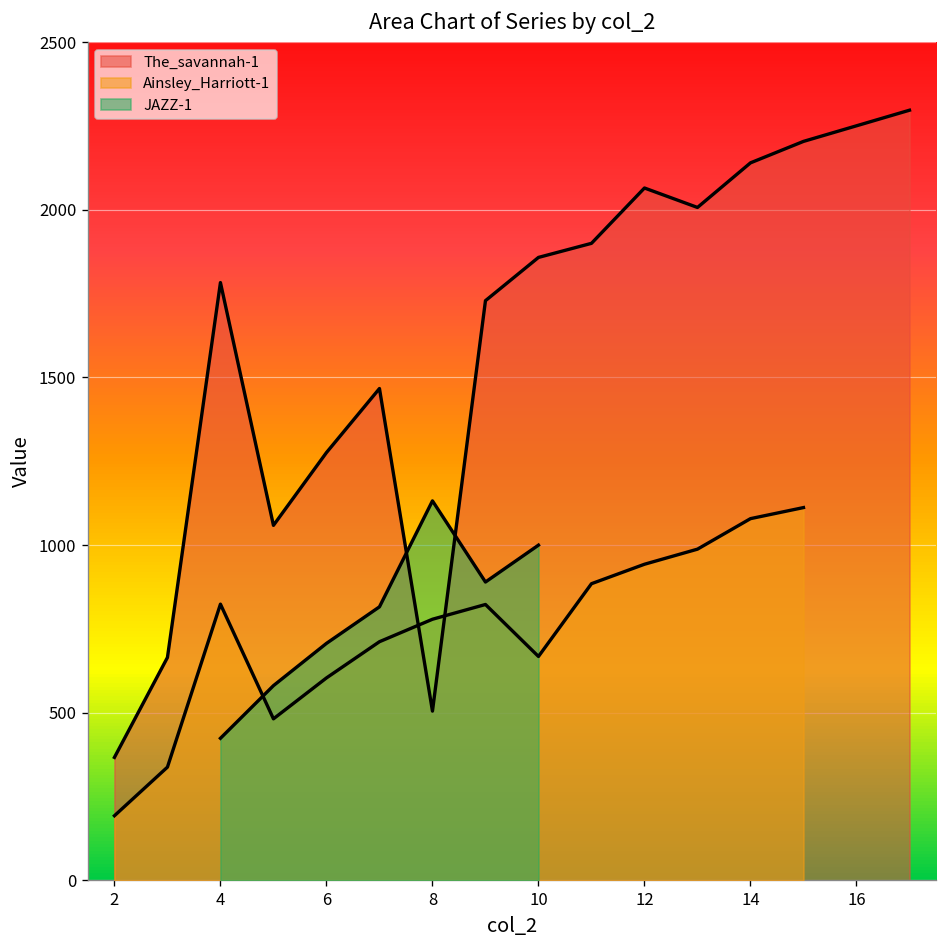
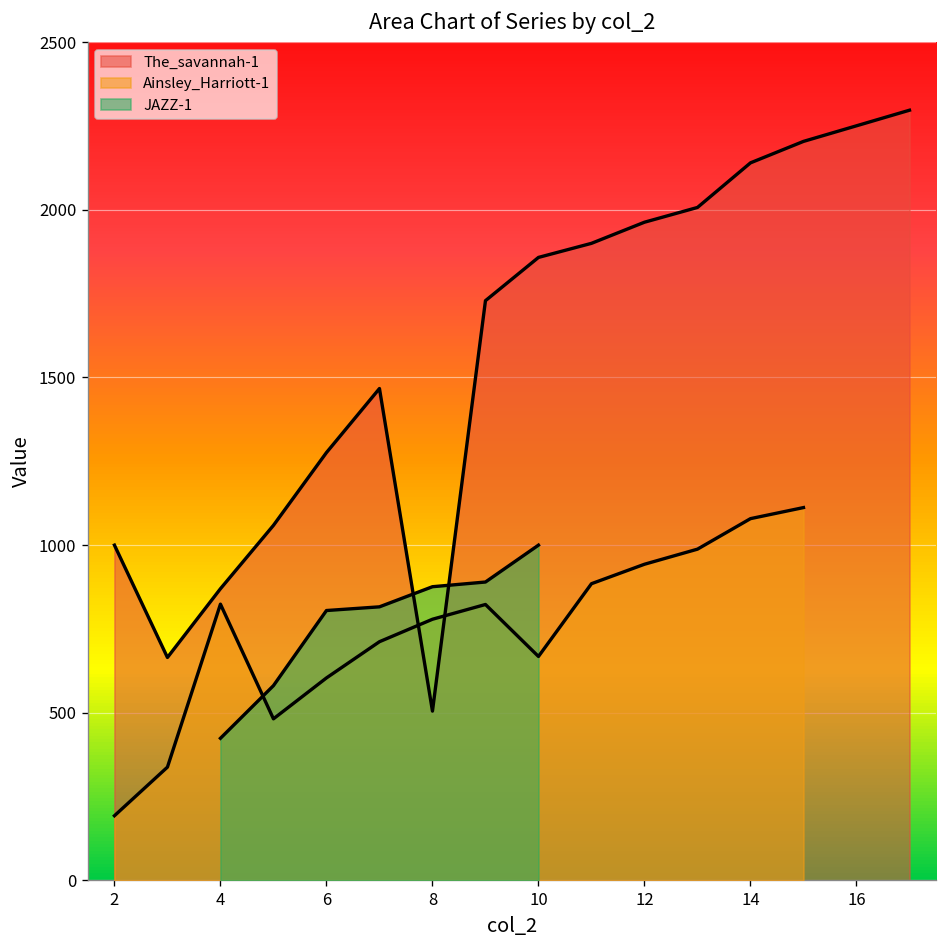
The_savannah-1, 2: 370 -> 1000
The_savannah-1, 4: 1780 -> 870
JAZZ-1, 6: 710 -> 810
JAZZ-1, 8: 1130 -> 880
The_savannah-1, 12: 2070 -> 1960
